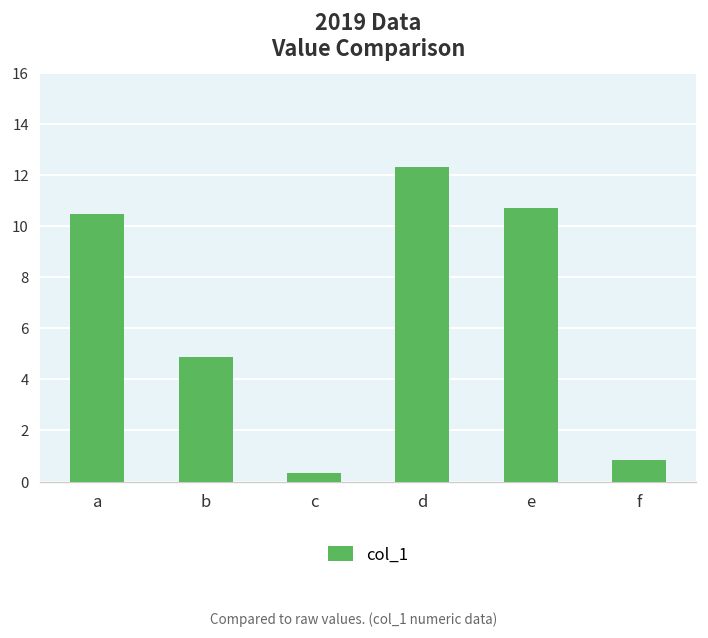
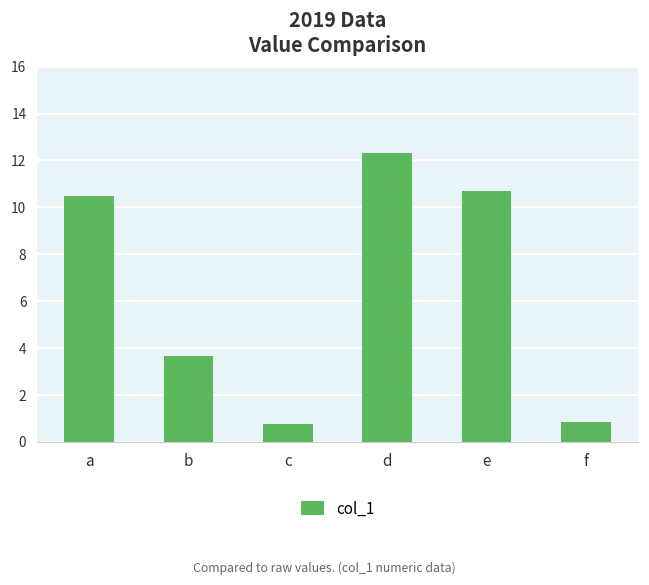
b: 4.9 -> 3.6
c: 0.3 -> 0.8
